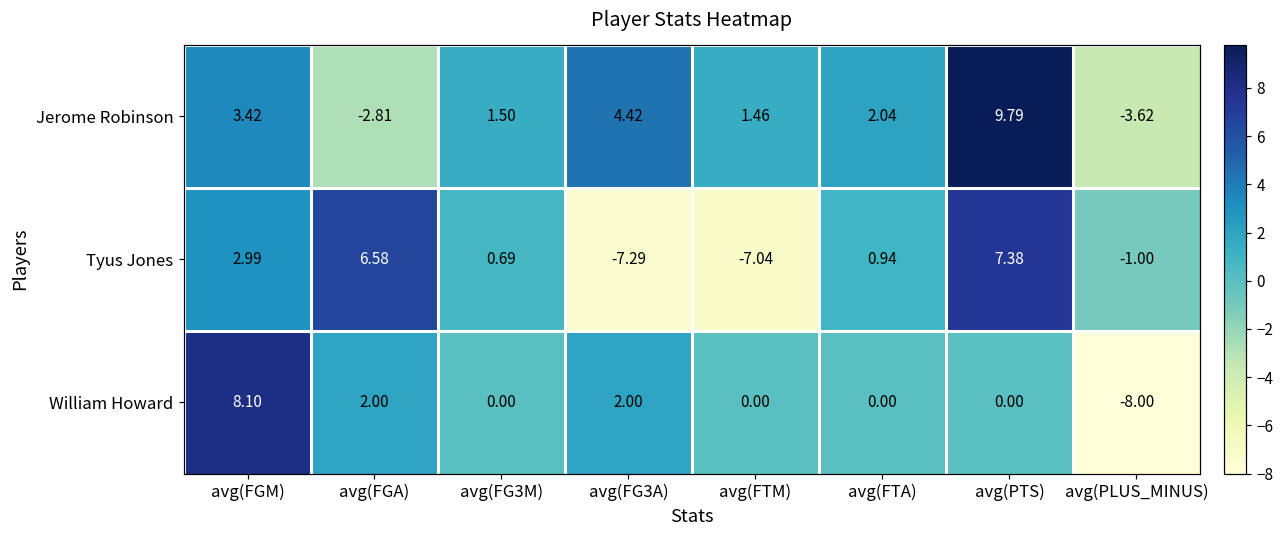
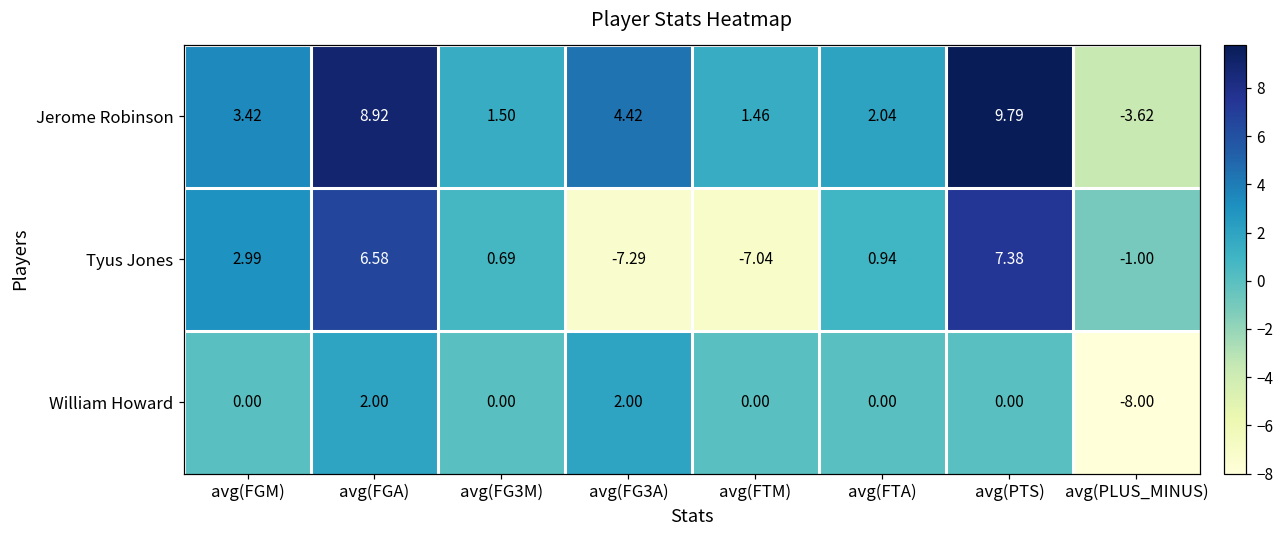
Jerome Robinson, avg(FGA): -2.81 -> 8.92
William Howard, avg(FGM): 8.10 -> 0.00
